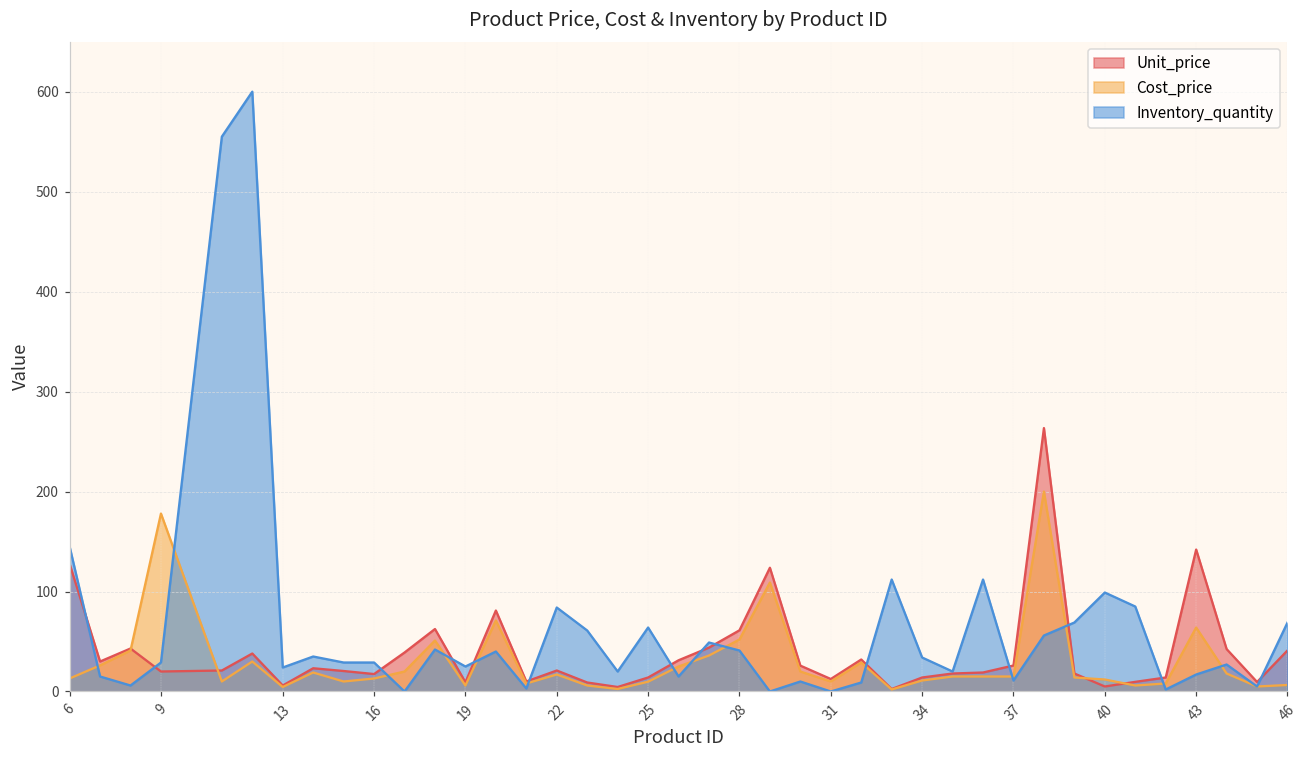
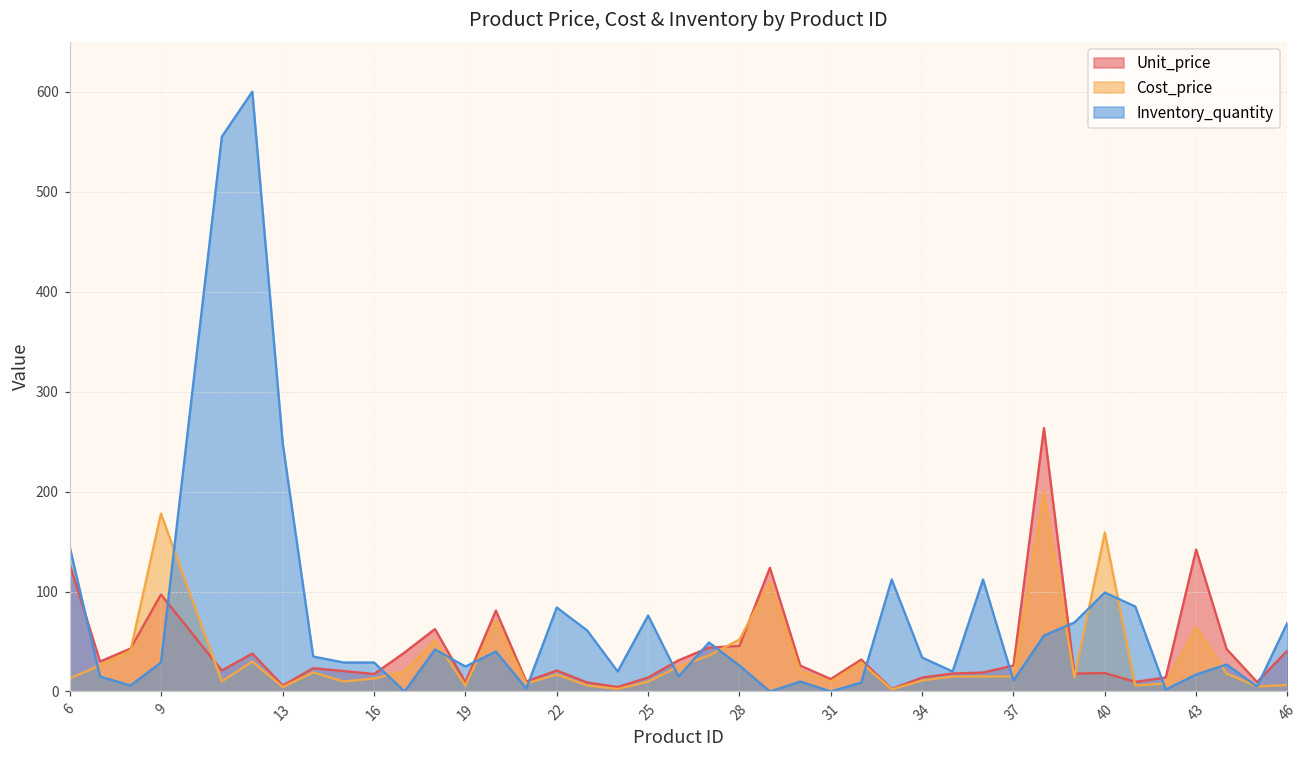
Unit_price, 9: 20 -> 100
Inventory_quantity, 13: 20 -> 250
Inventory_quantity, 25: 60 -> 80
Unit_price, 28: 60 -> 50
Inventory_quantity, 28: 40 -> 30
Unit_price, 40: 10 -> 20
Cost_price, 40: 10 -> 160
